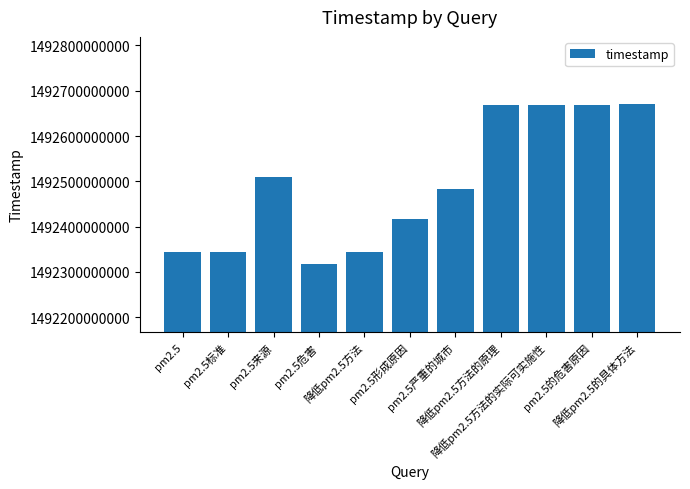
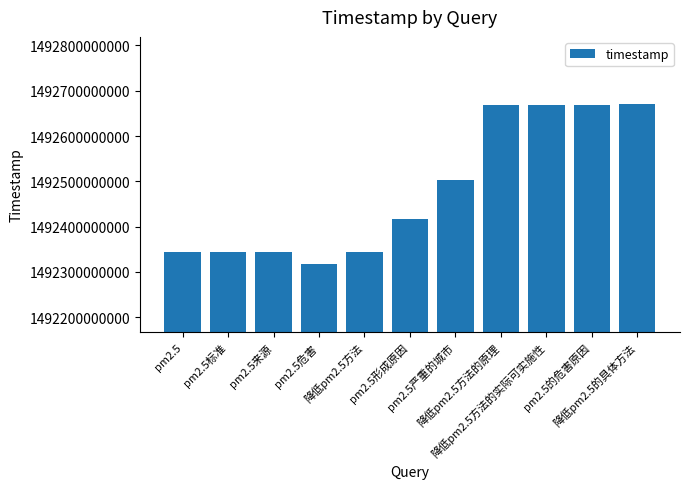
pm2.5来源: 1492510000000 -> 1492340000000
pm2.5严重的城市: 1492480000000 -> 1492500000000
